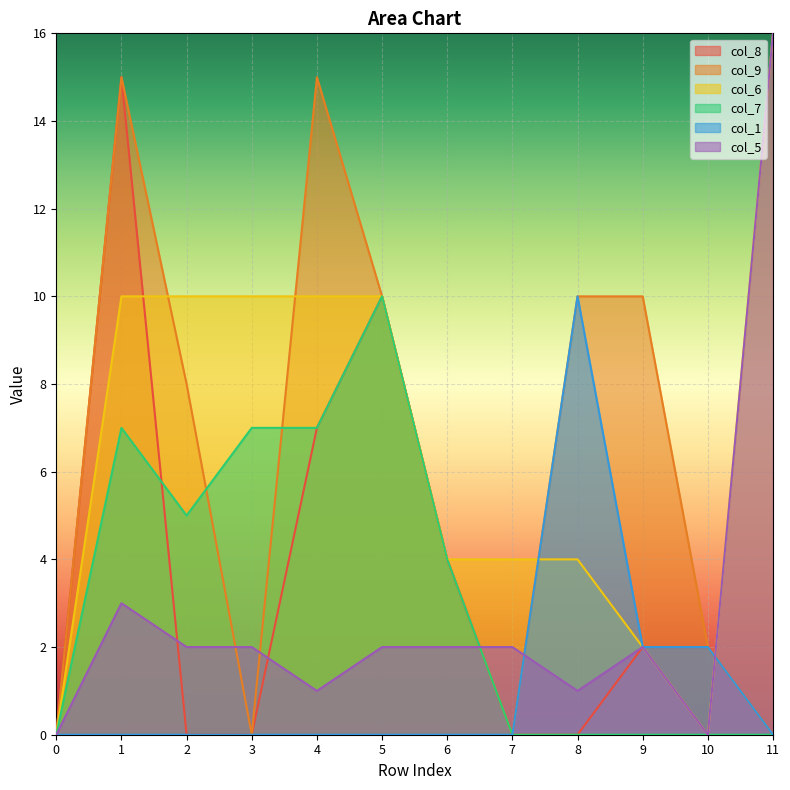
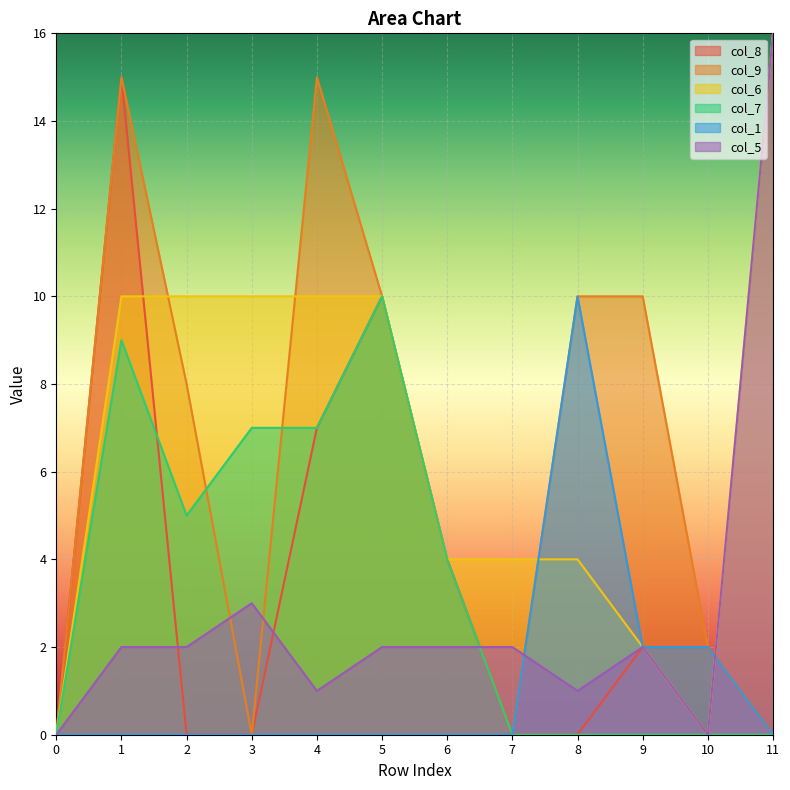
col_7, 1: 7 -> 9
col_5, 1: 3 -> 2
col_5, 3: 2 -> 3
